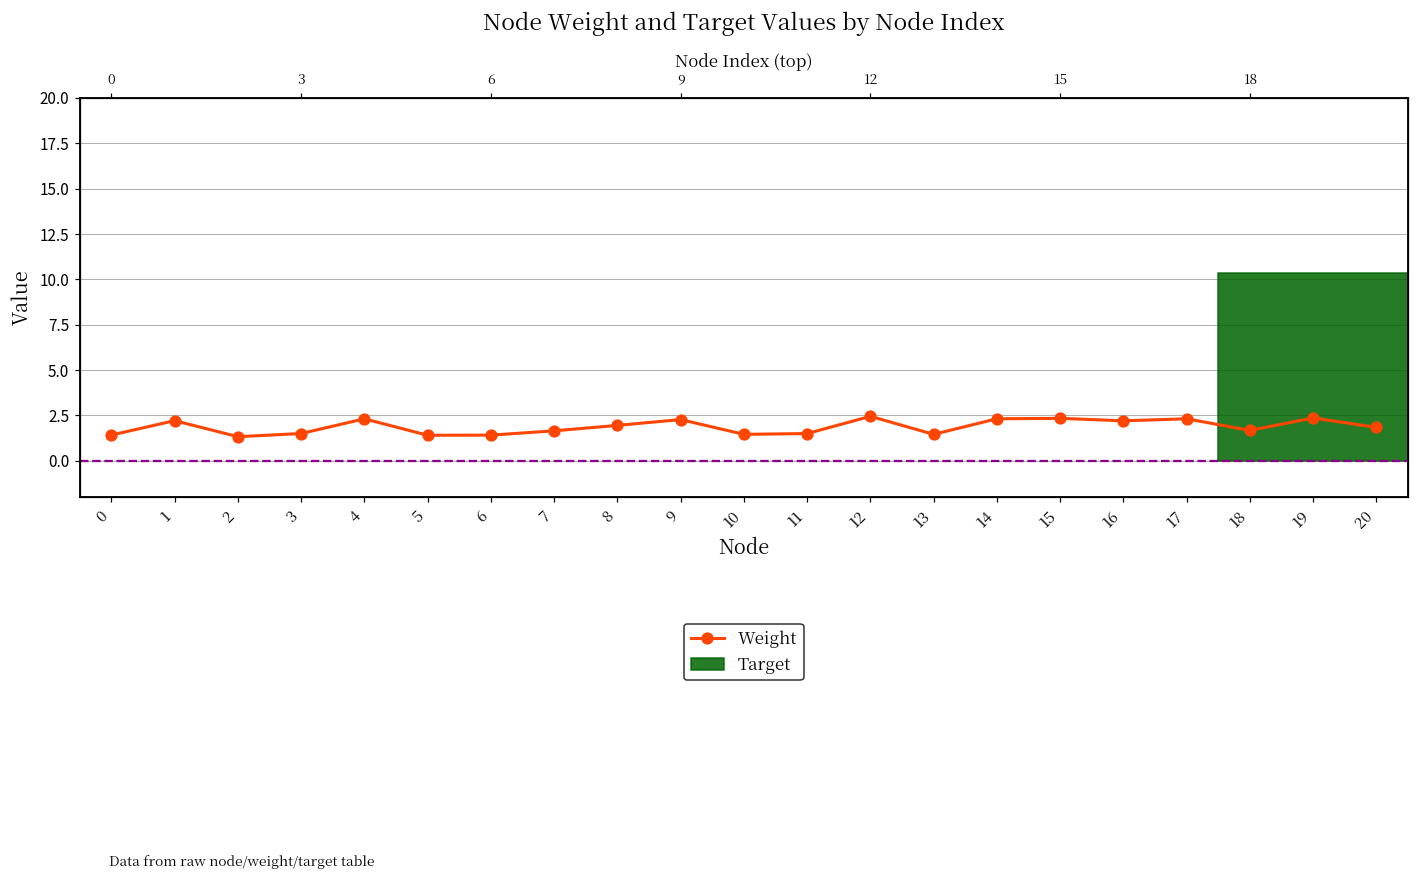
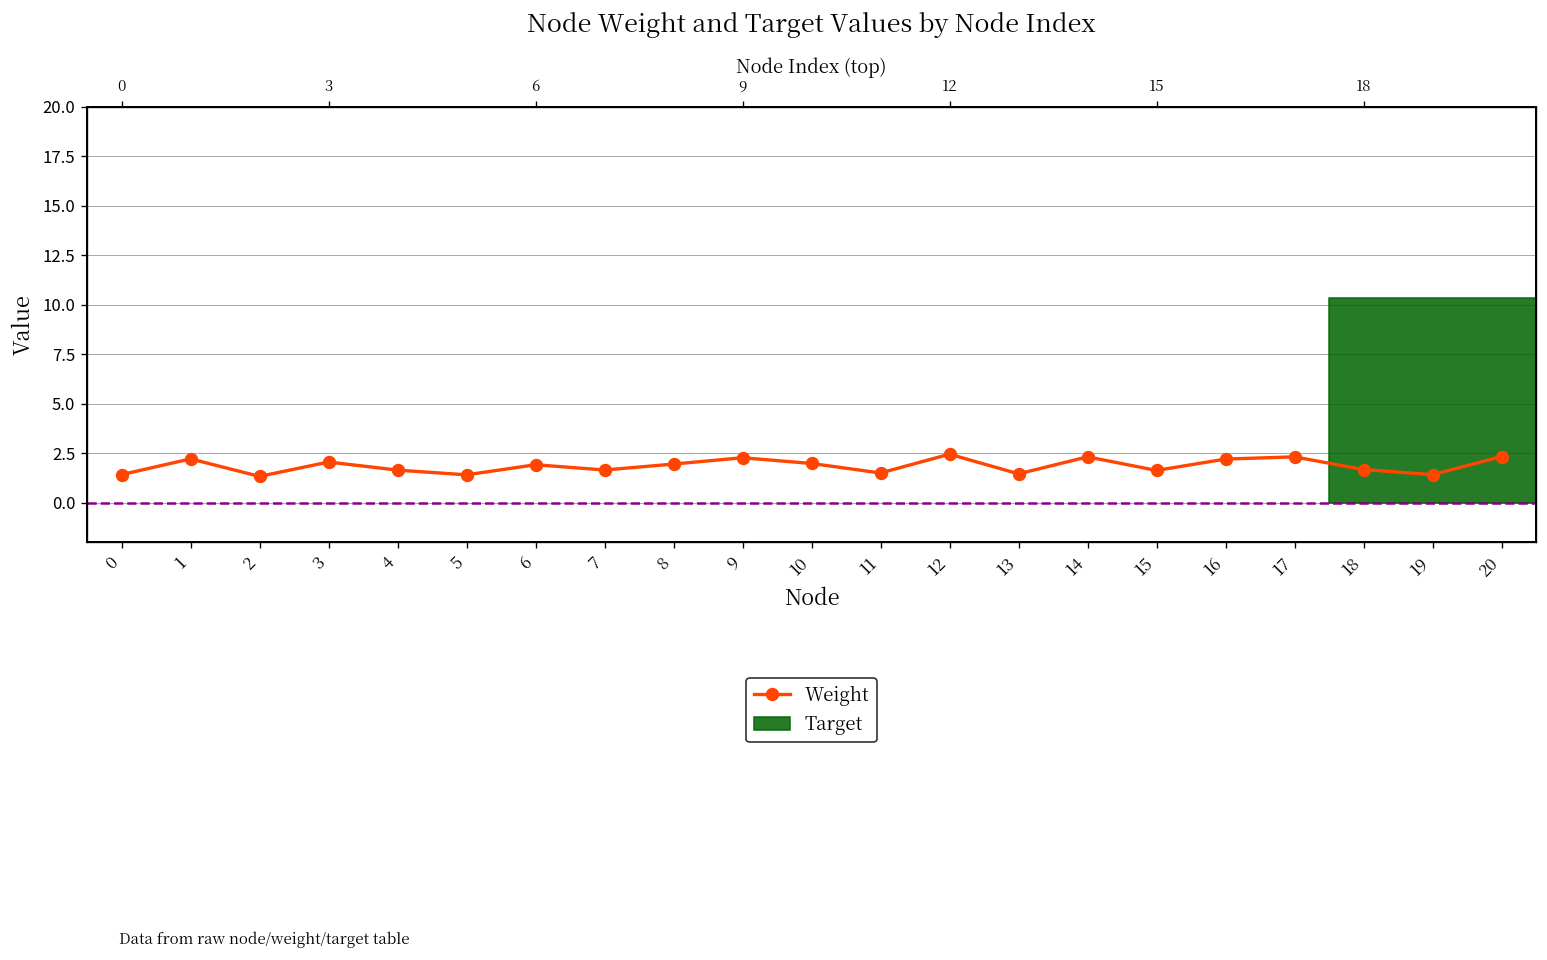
3: 1.5 -> 2.1
4: 2.3 -> 1.7
6: 1.4 -> 1.9
10: 1.5 -> 2.0
15: 2.3 -> 1.6
19: 2.4 -> 1.4
20: 1.8 -> 2.3
